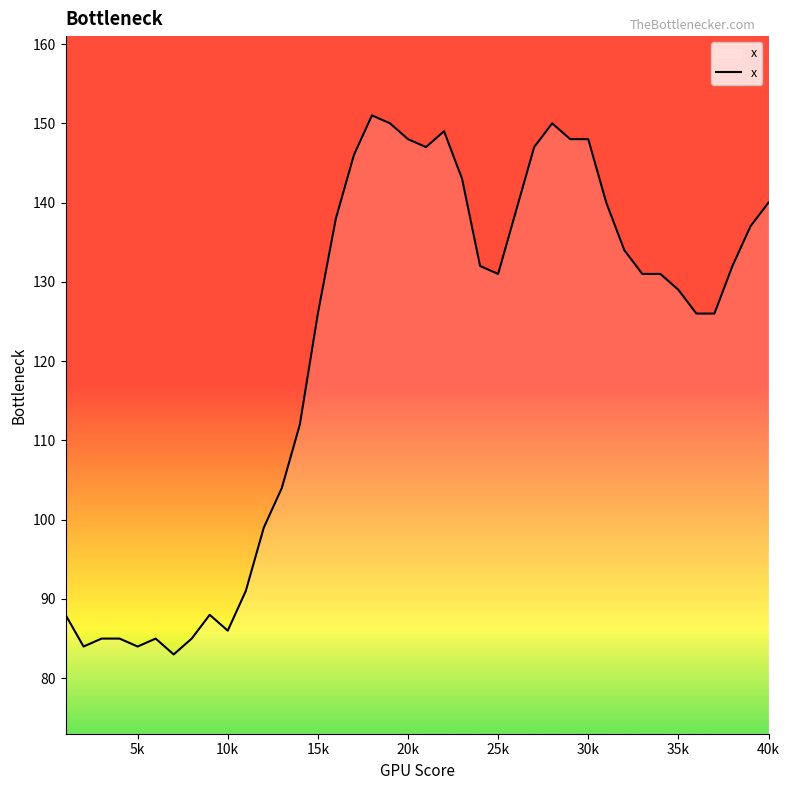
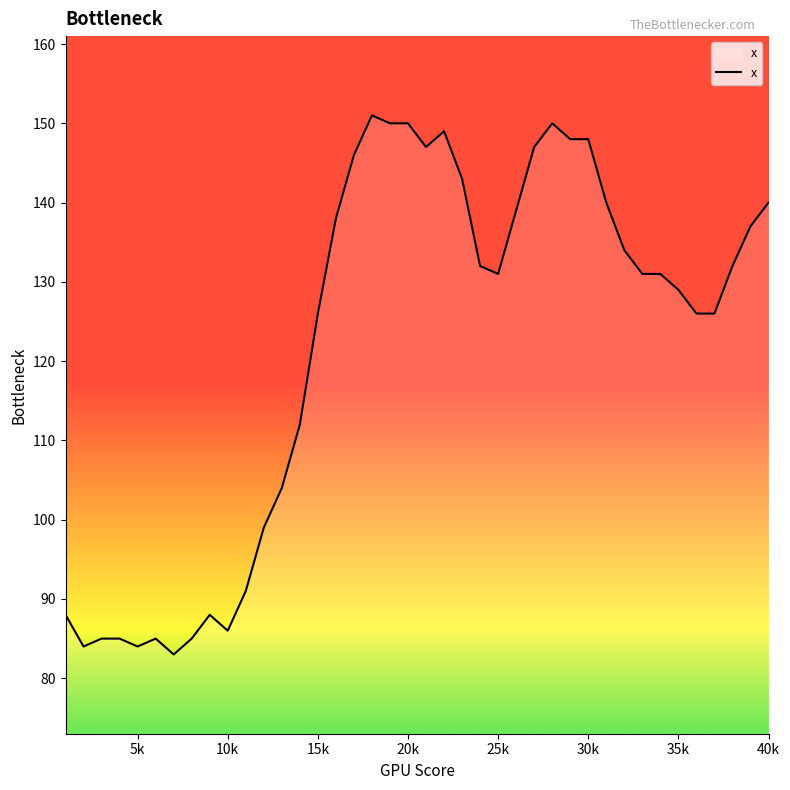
20k: 148 -> 150
